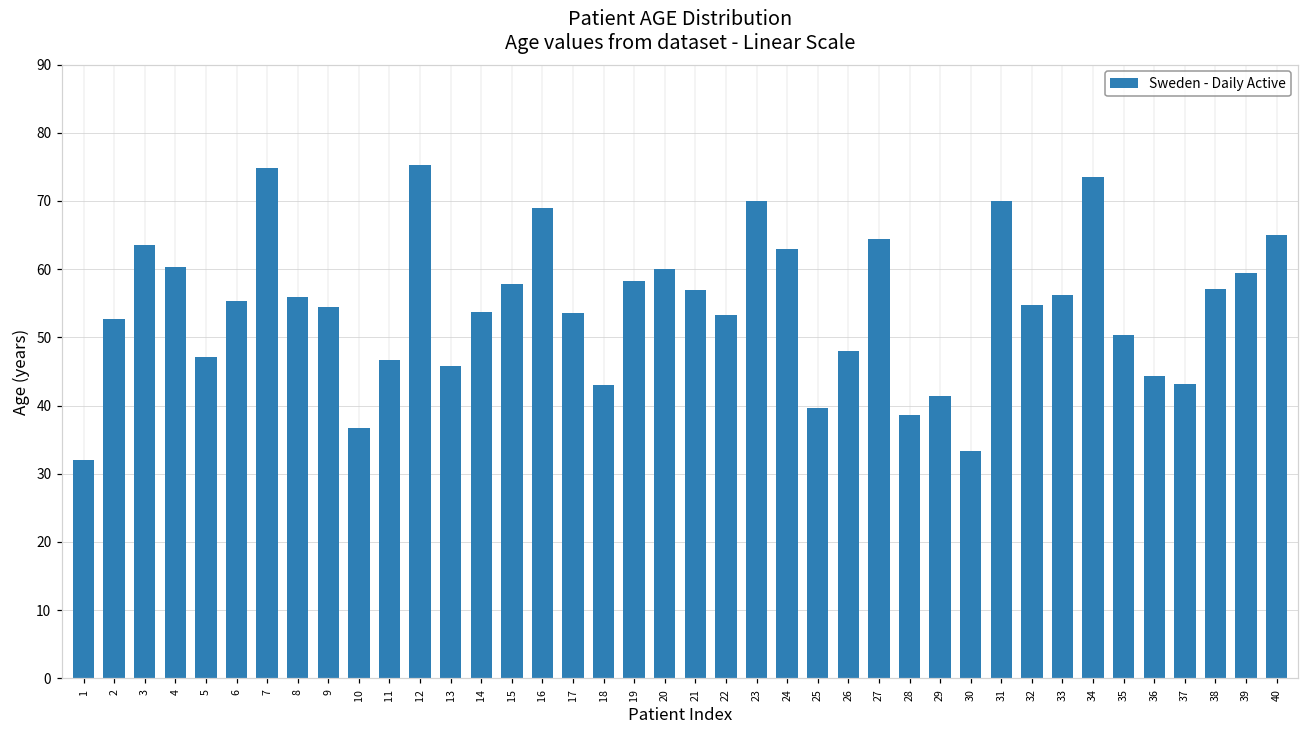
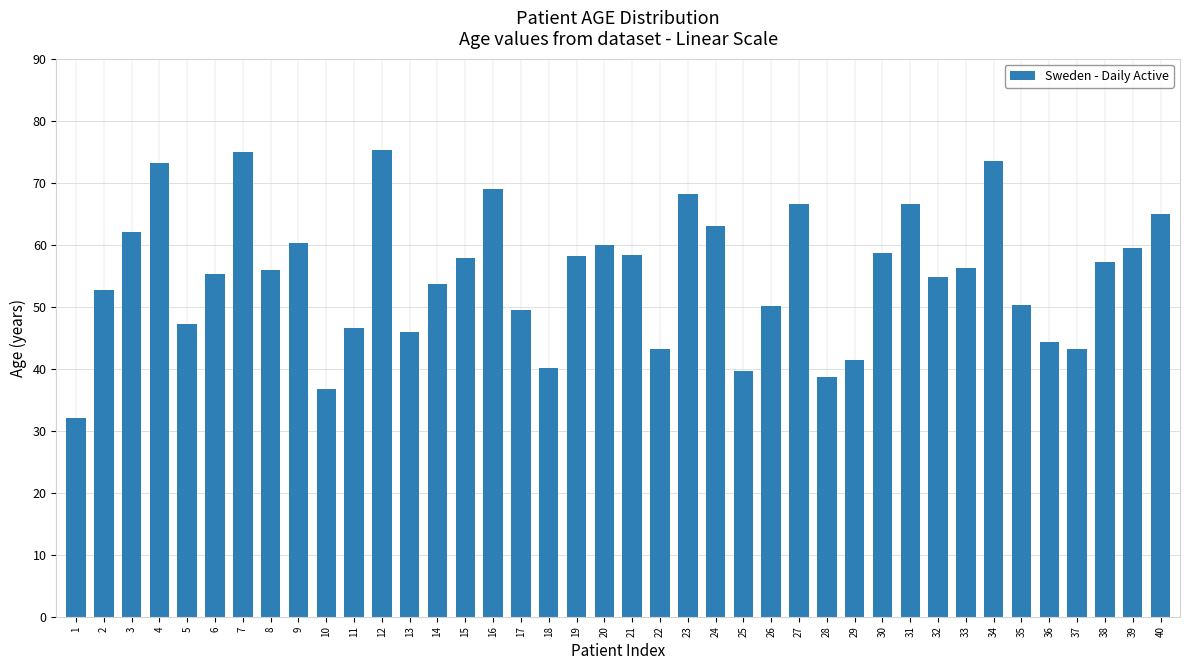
3: 64 -> 62
4: 60 -> 73
9: 54 -> 60
17: 54 -> 50
18: 43 -> 40
21: 57 -> 58
22: 53 -> 43
23: 70 -> 68
26: 48 -> 50
27: 64 -> 67
30: 33 -> 59
31: 70 -> 67
